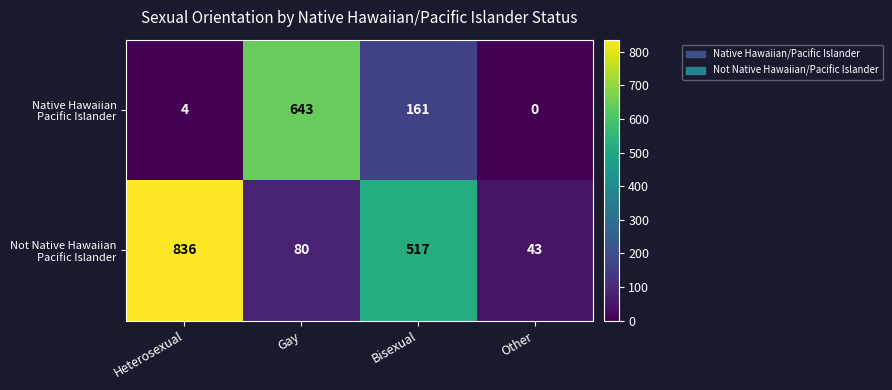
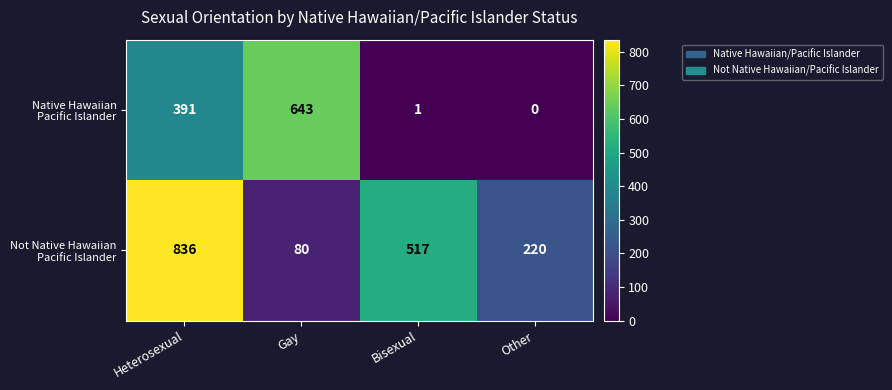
Native Hawaiian Pacific Islander, Heterosexual: 4 -> 391
Native Hawaiian Pacific Islander, Bisexual: 161 -> 1
Not Native Hawaiian Pacific Islander, Other: 43 -> 220
